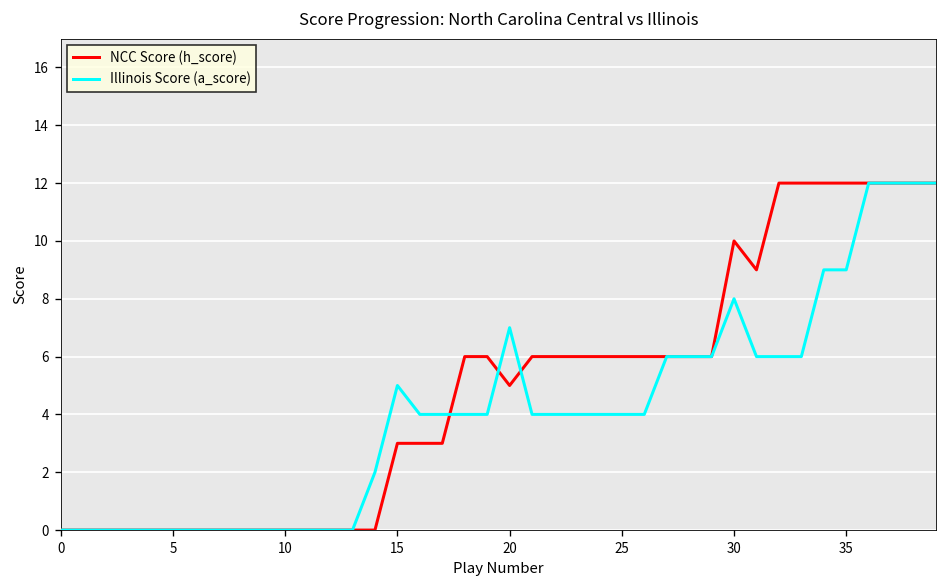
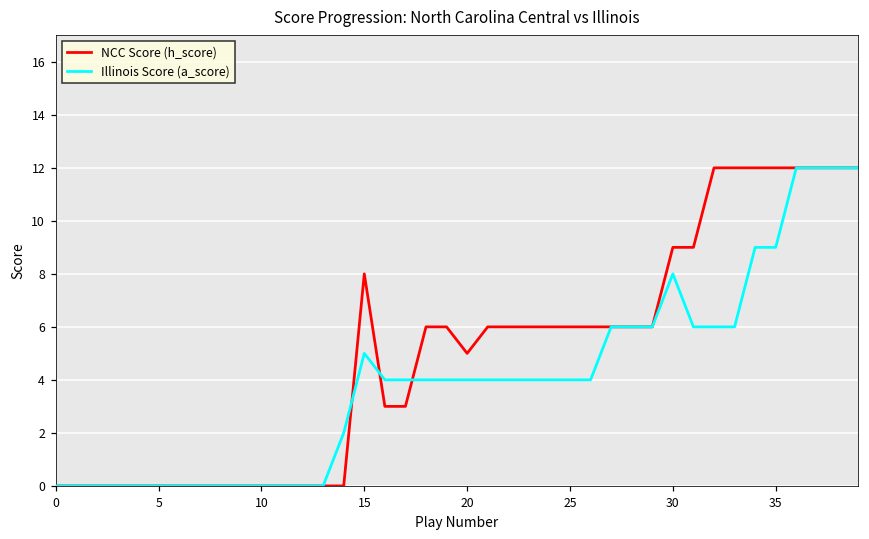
NCC Score (h_score), 15: 3 -> 8
Illinois Score (a_score), 20: 7 -> 4
NCC Score (h_score), 30: 10 -> 9
